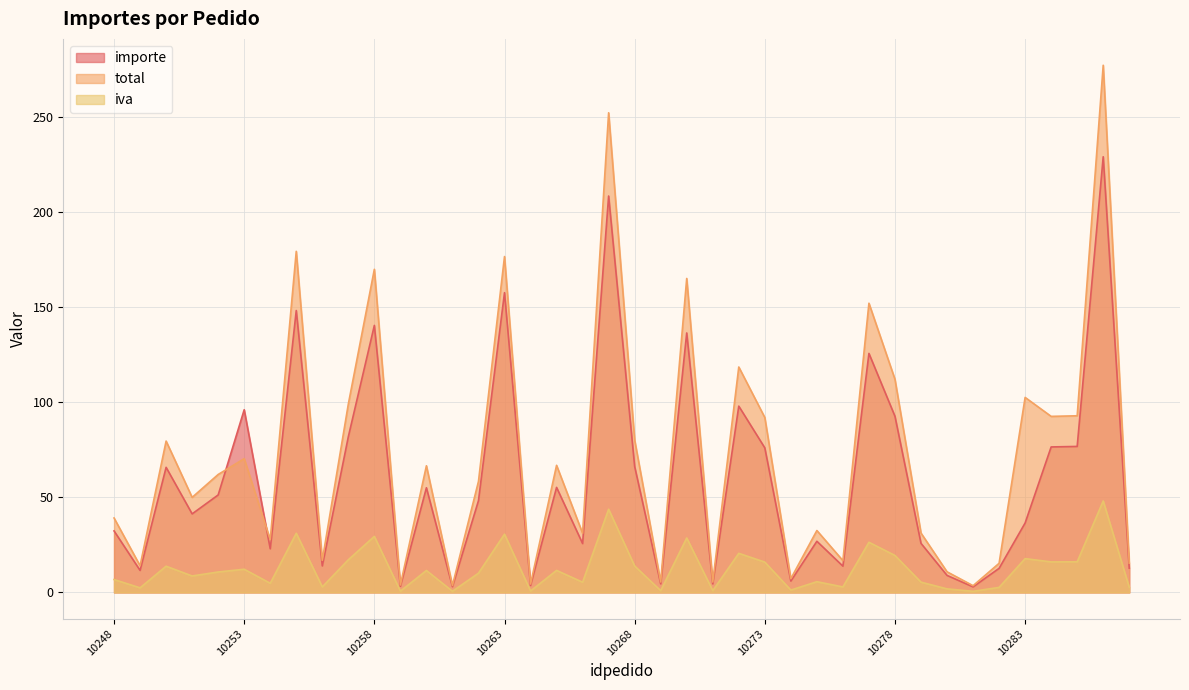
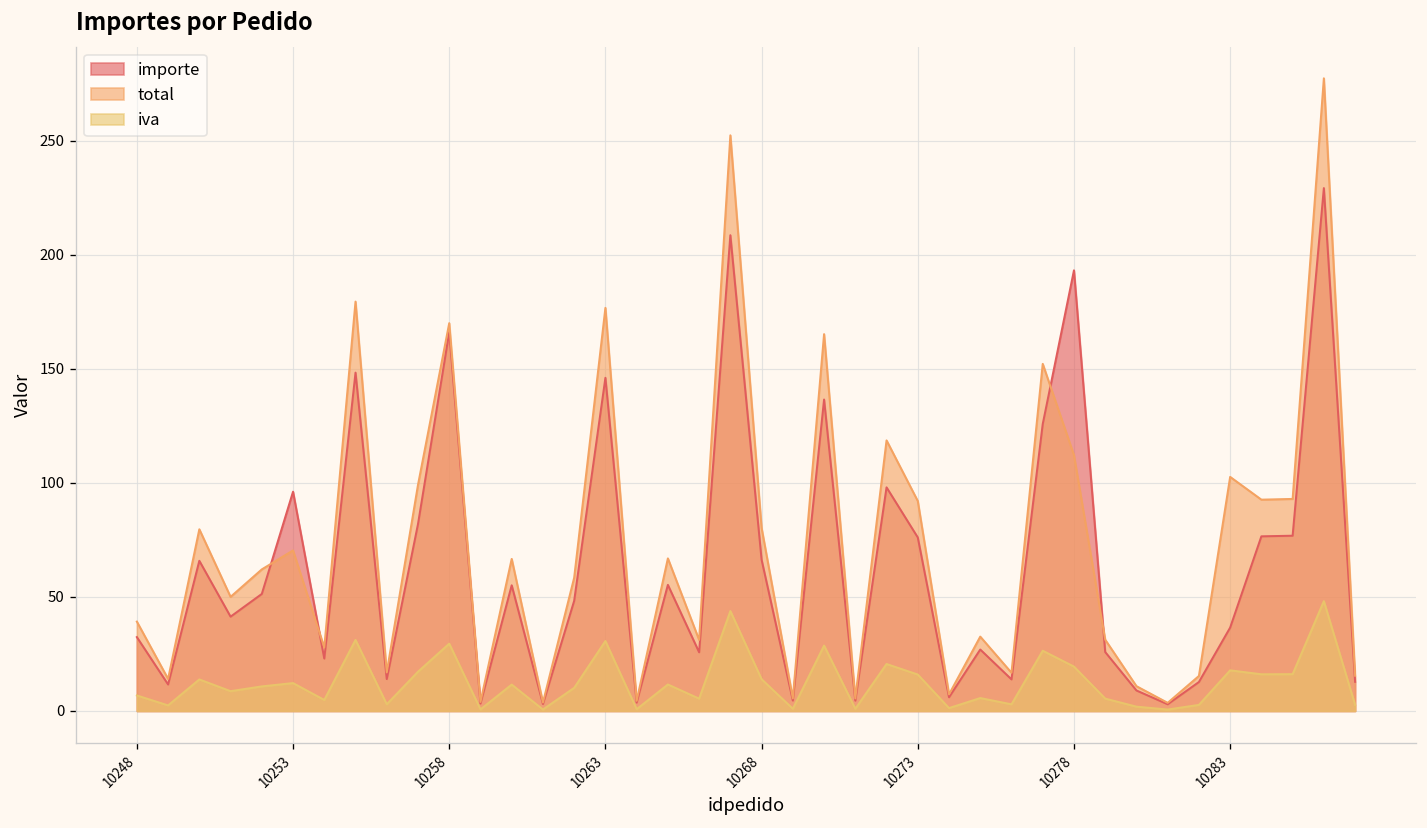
importe, 10258: 141 -> 166
importe, 10263: 158 -> 146
importe, 10278: 93 -> 193
